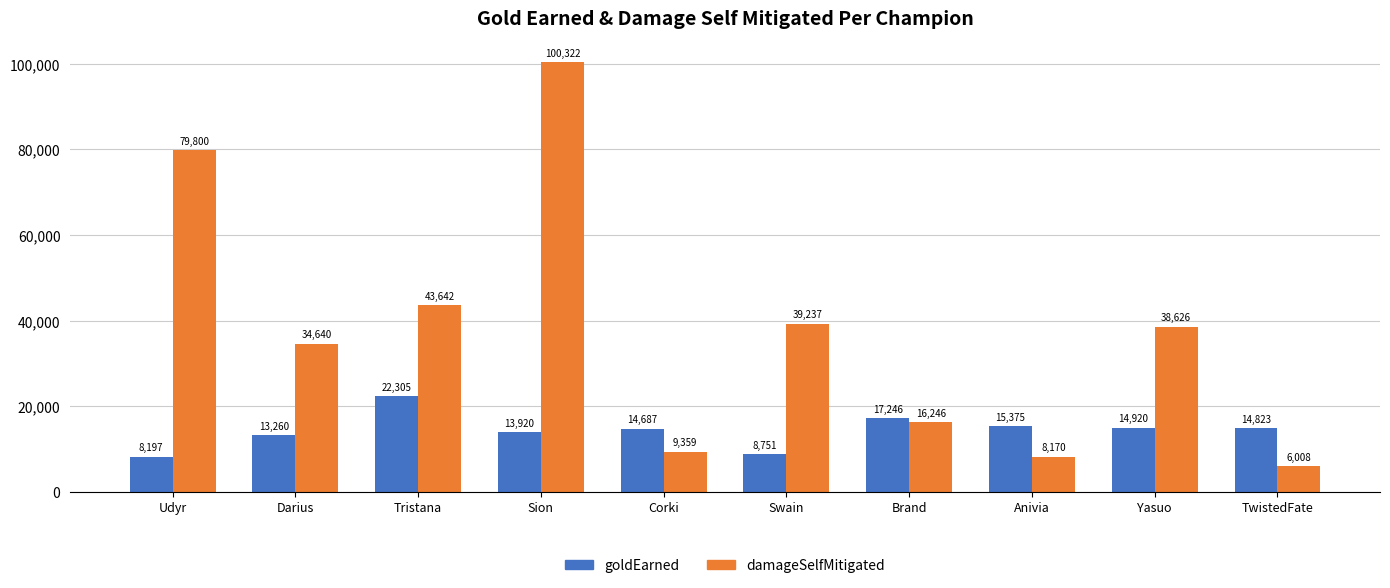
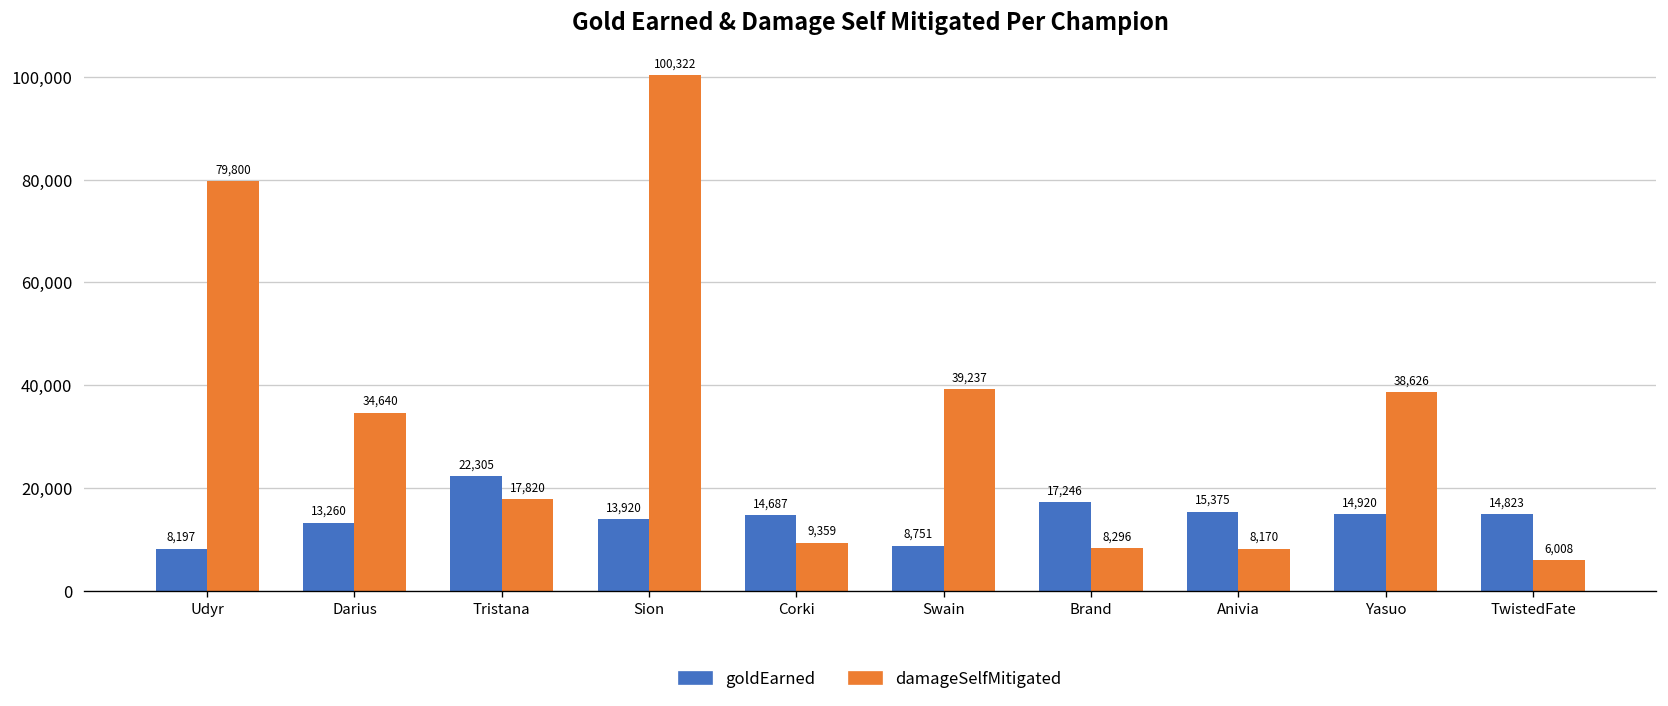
damageSelfMitigated, Tristana: 43,642 -> 17,820
damageSelfMitigated, Brand: 16,246 -> 8,296
